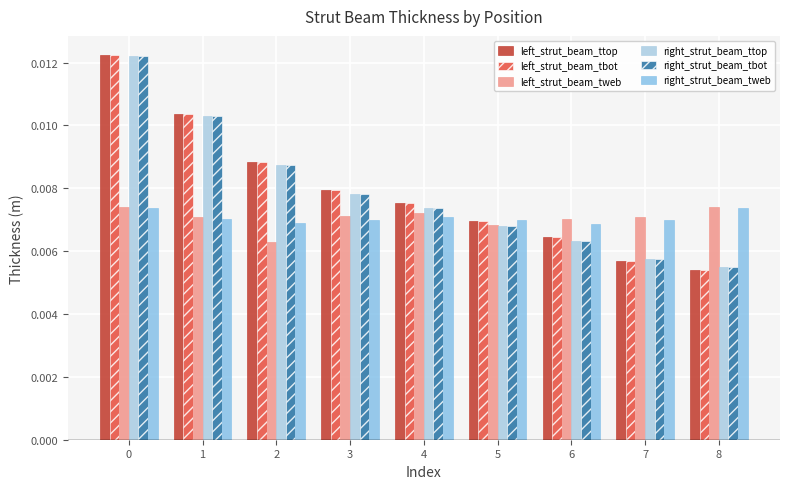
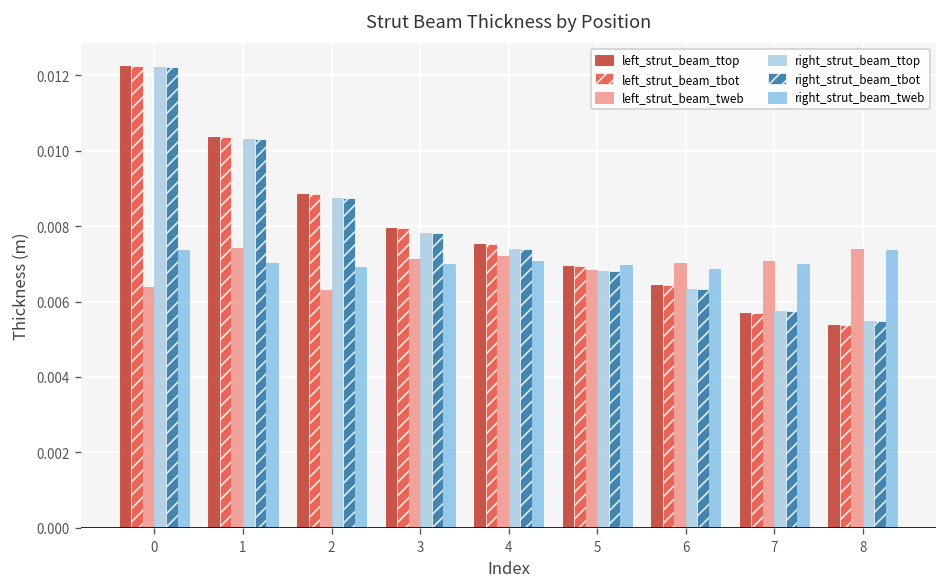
left_strut_beam_tweb, 0: 0.0074 -> 0.0064
left_strut_beam_tweb, 1: 0.0071 -> 0.0074
